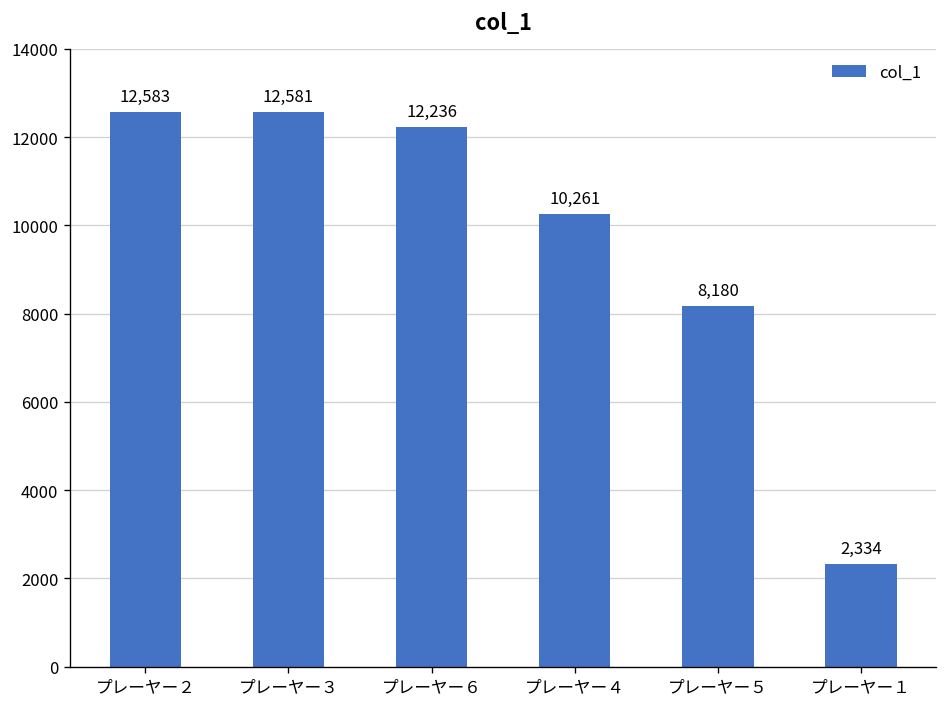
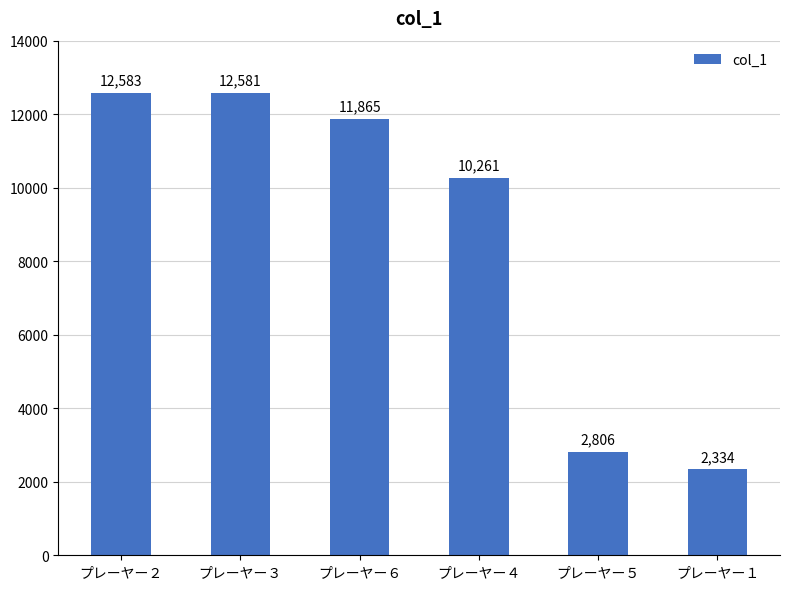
プレーヤー６: 12,236 -> 11,865
プレーヤー５: 8,180 -> 2,806
